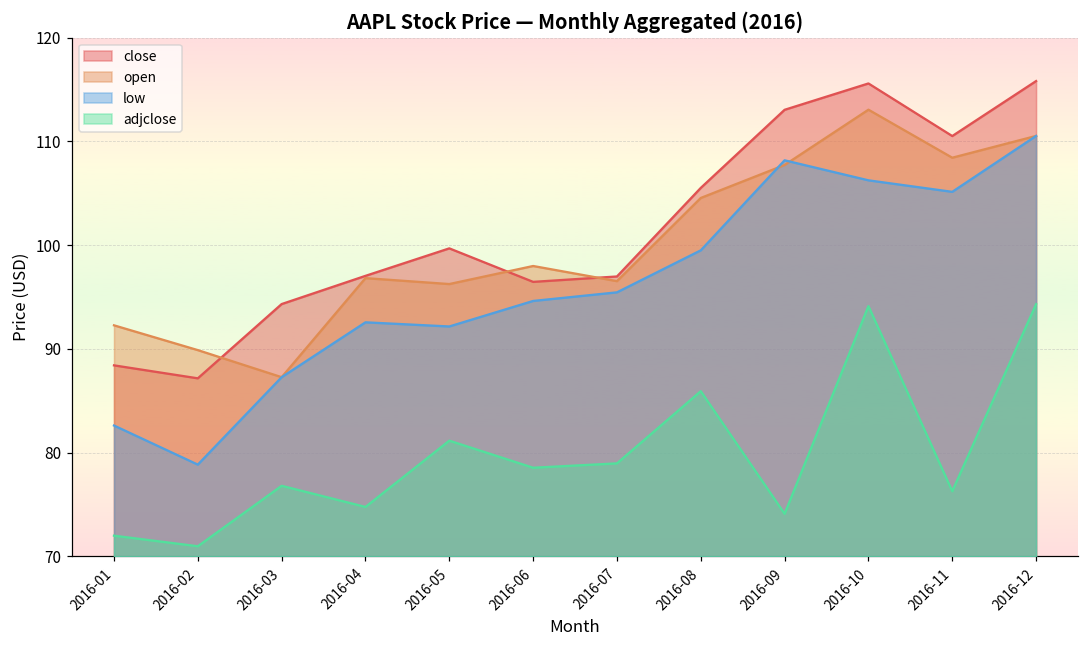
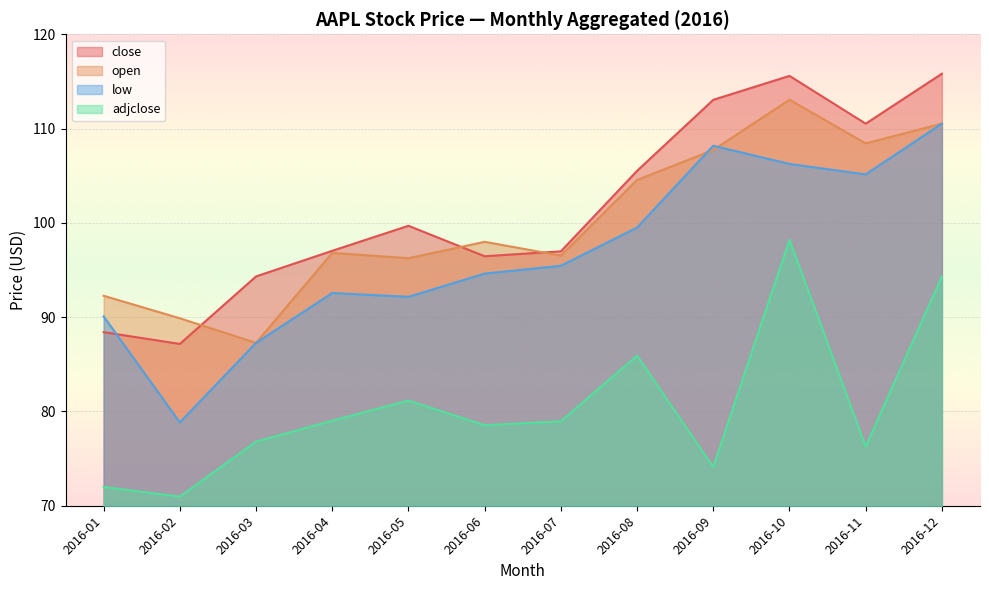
low, 2016-01: 83 -> 90
adjclose, 2016-04: 75 -> 79
adjclose, 2016-10: 94 -> 98
